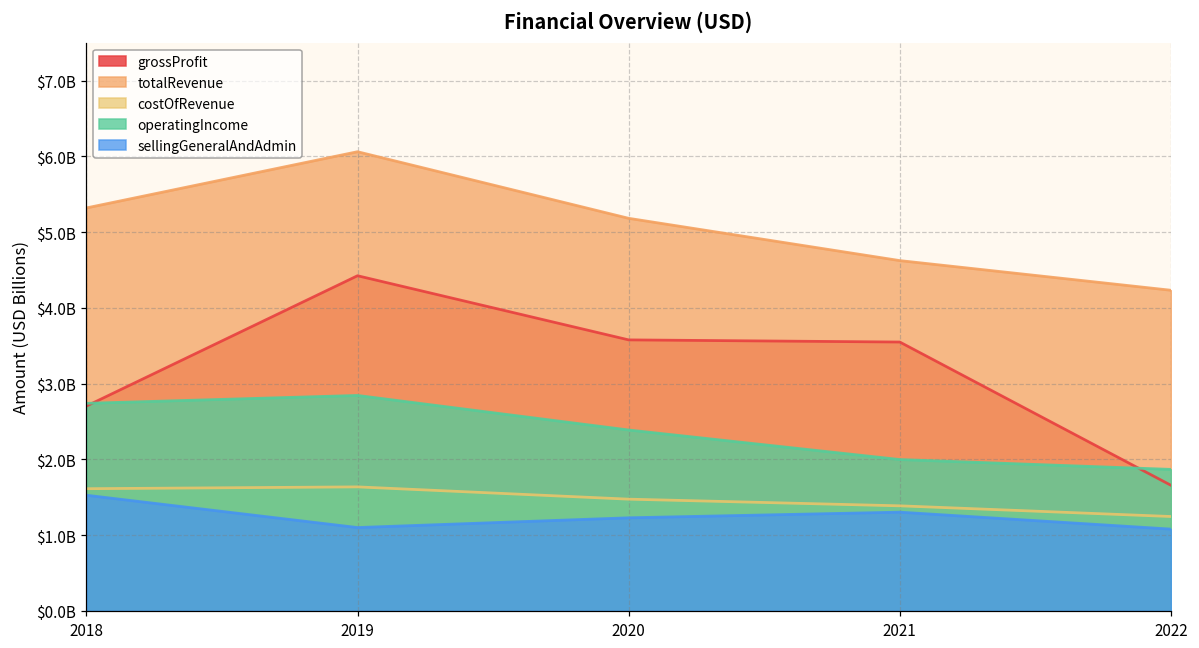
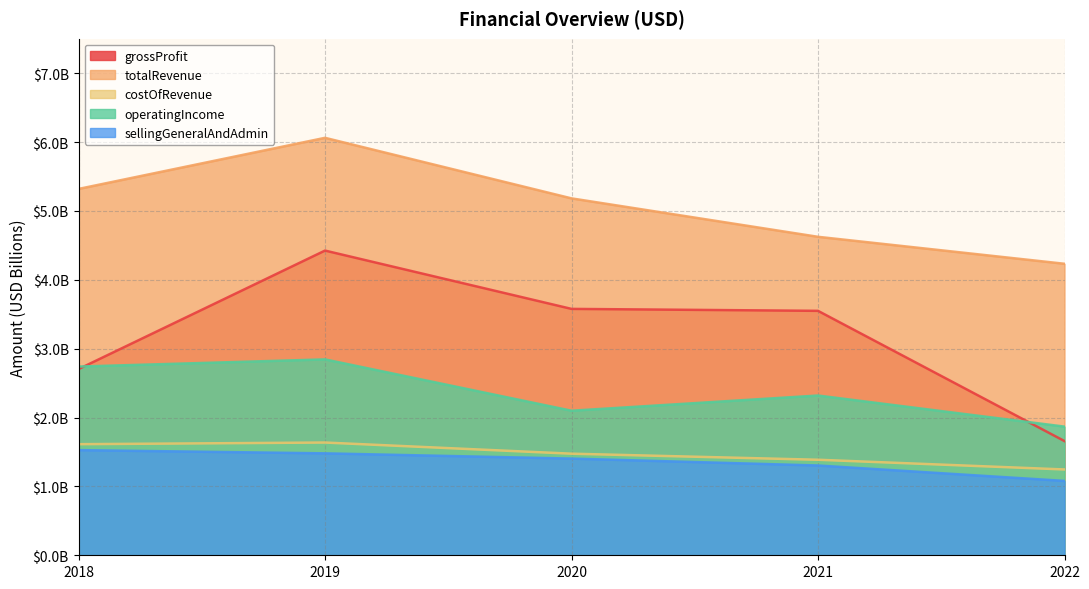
sellingGeneralAndAdmin, 2019: $1100000000 -> $1500000000
operatingIncome, 2020: $2400000000 -> $2100000000
sellingGeneralAndAdmin, 2020: $1200000000 -> $1400000000
operatingIncome, 2021: $2000000000 -> $2300000000
